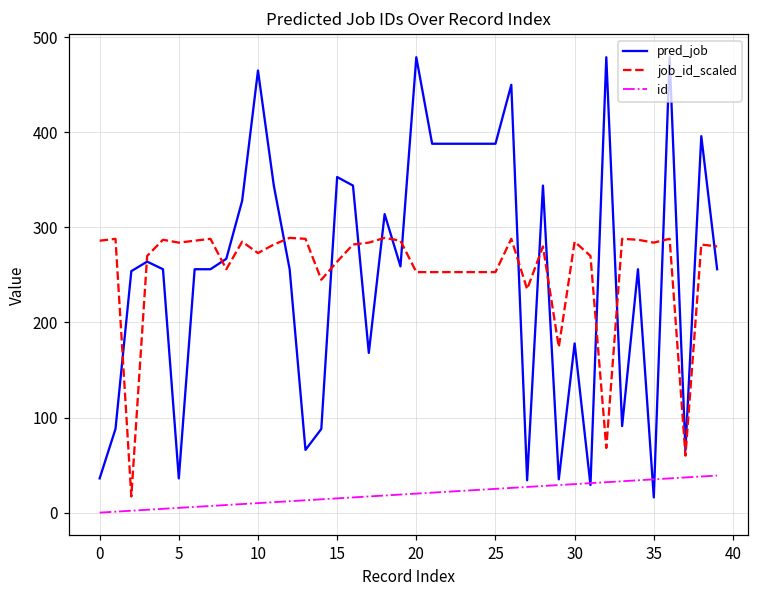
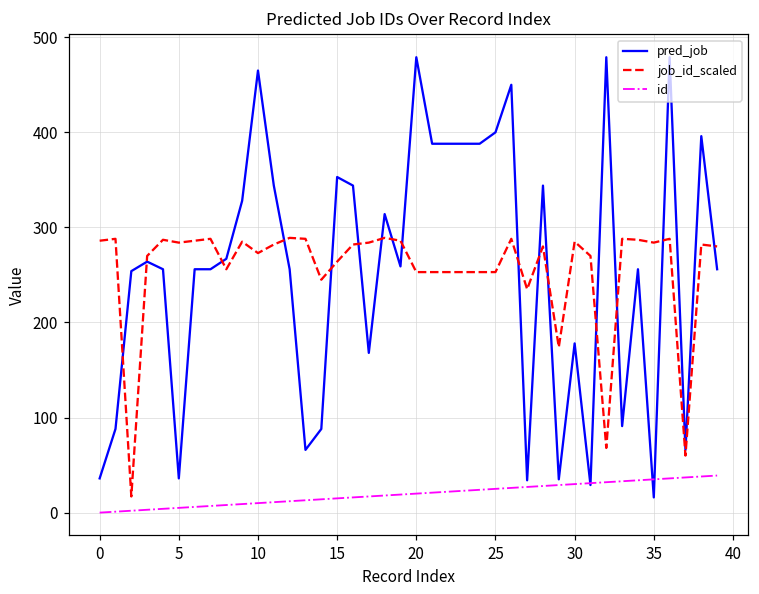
pred_job, 25: 390 -> 400
